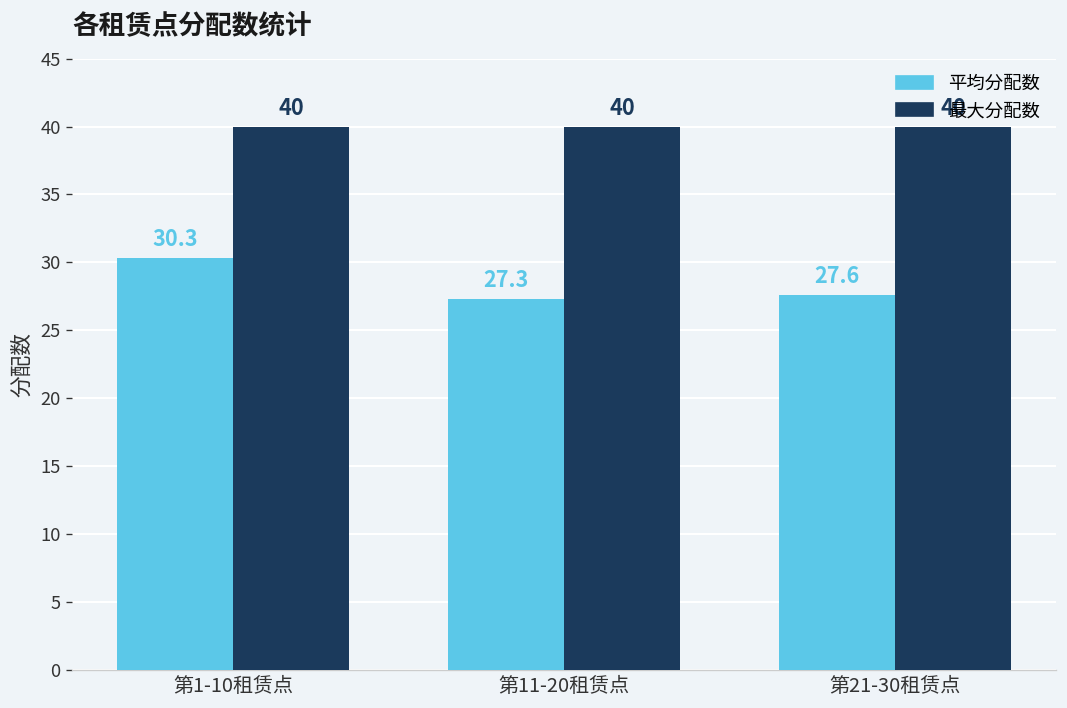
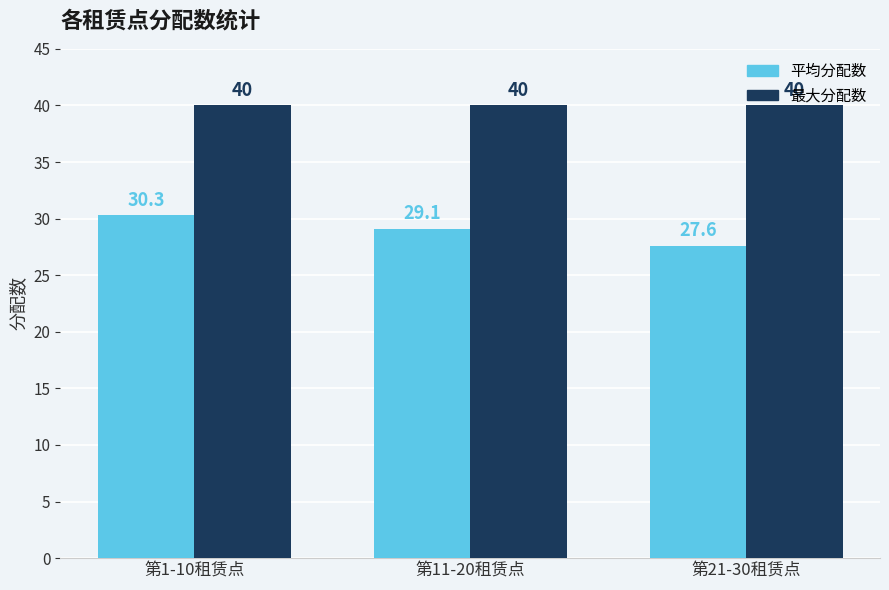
平均分配数, 第11-20租赁点: 27.3 -> 29.1
